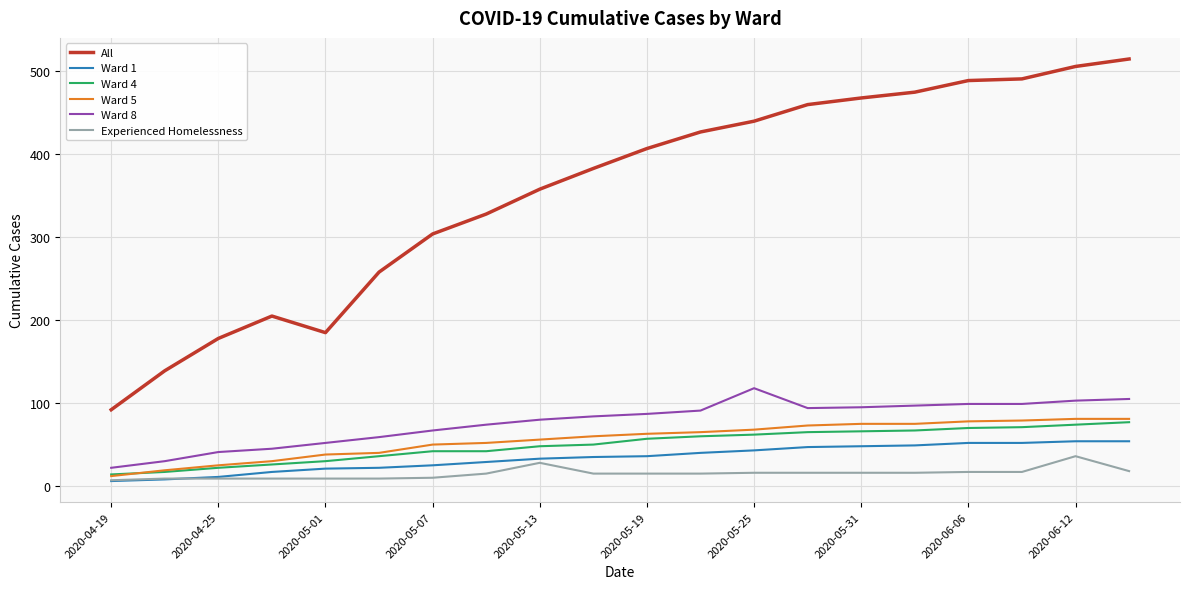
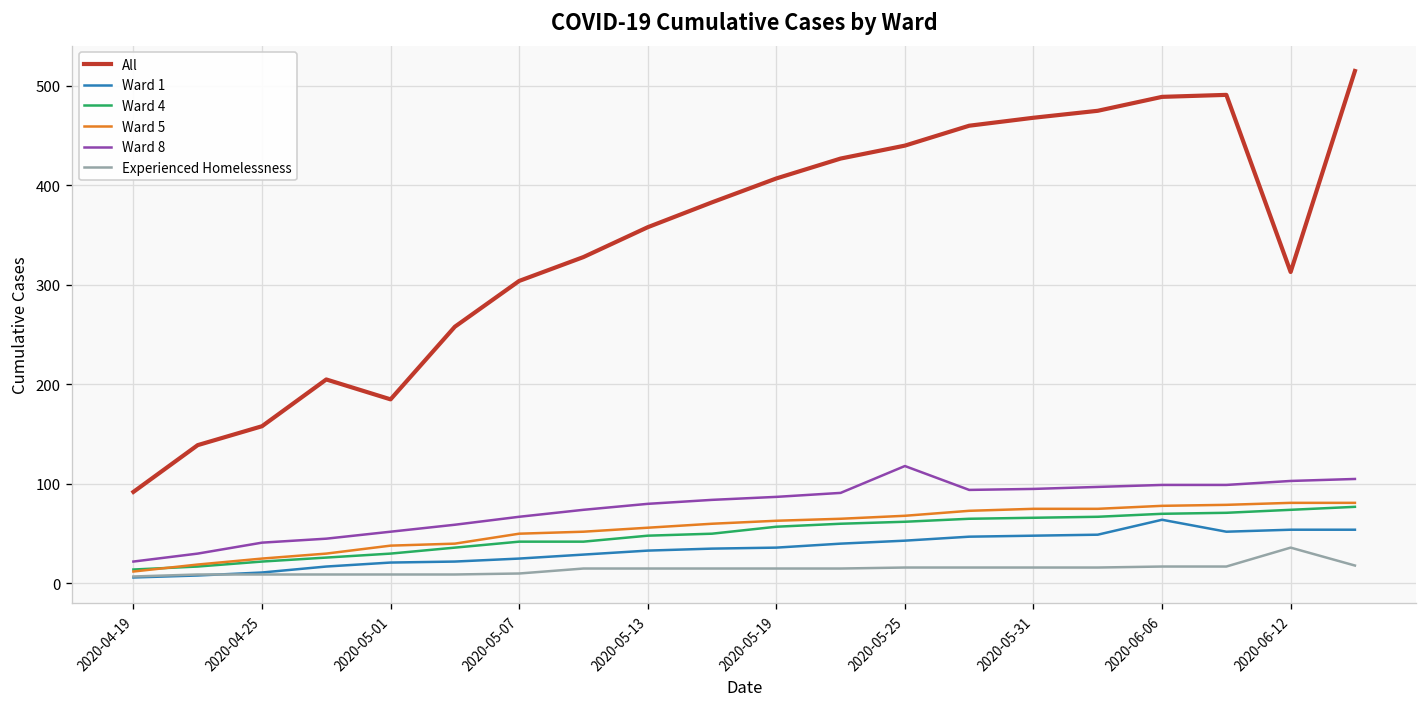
All, 2020-04-25: 180 -> 160
Experienced Homelessness, 2020-05-13: 30 -> 20
Ward 1, 2020-06-06: 50 -> 60
All, 2020-06-12: 510 -> 310
